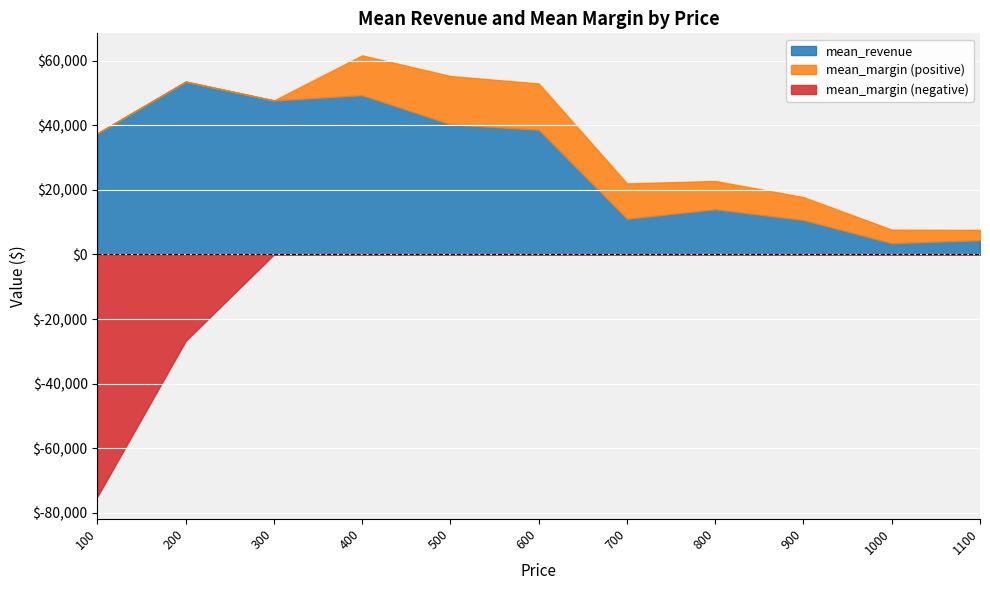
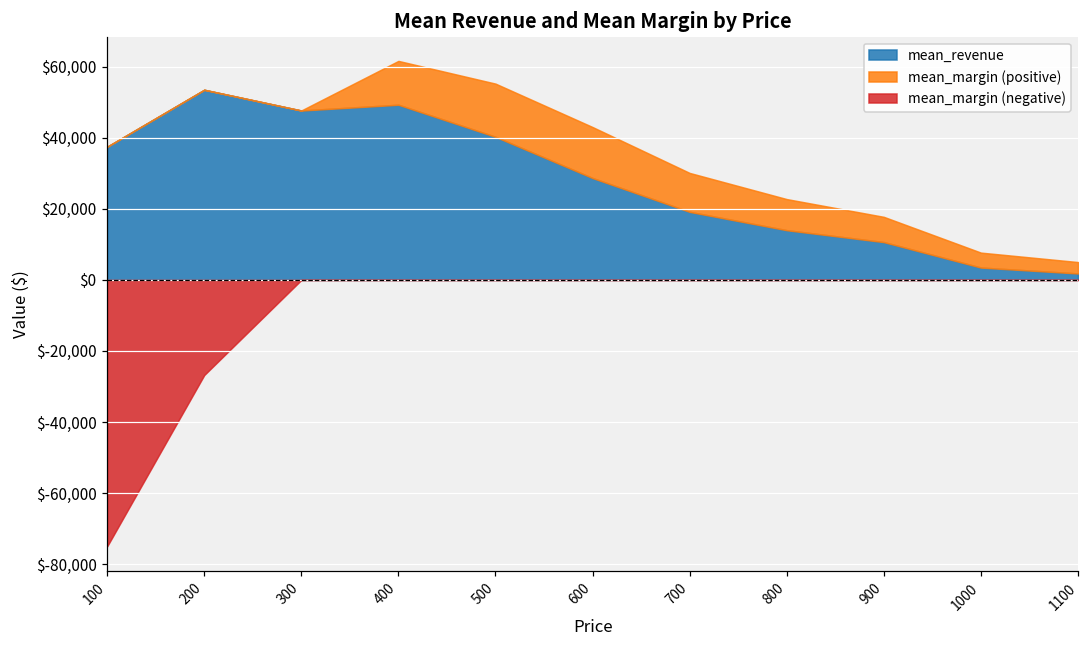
mean_revenue, 600: $39,000 -> $29,000
mean_revenue, 700: $11,000 -> $19,000
mean_revenue, 1100: $4,000 -> $2,000
